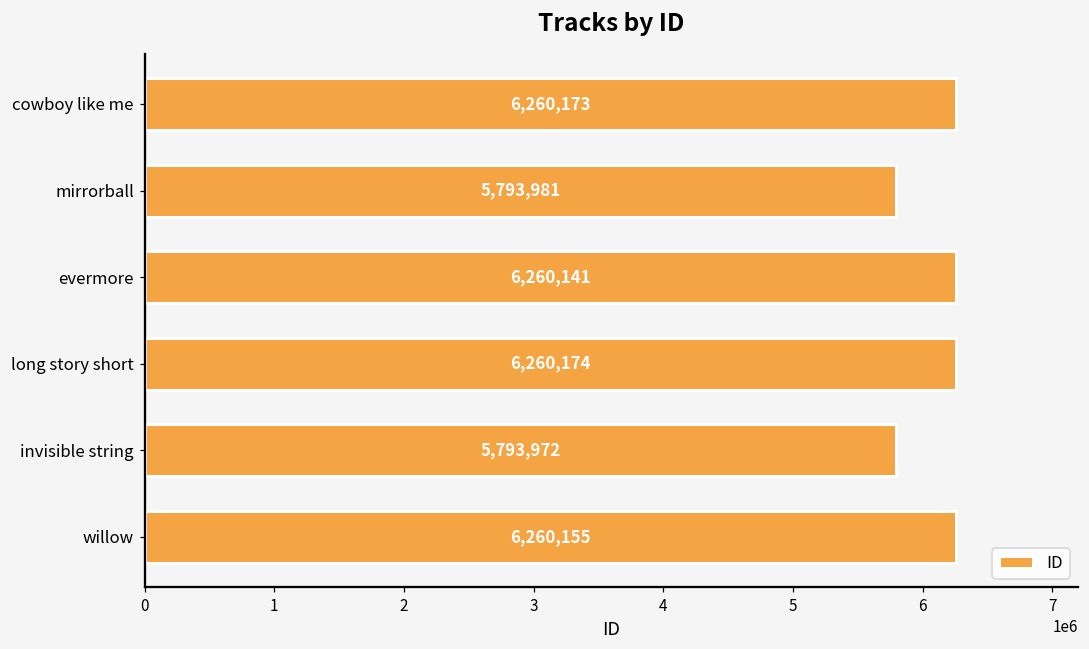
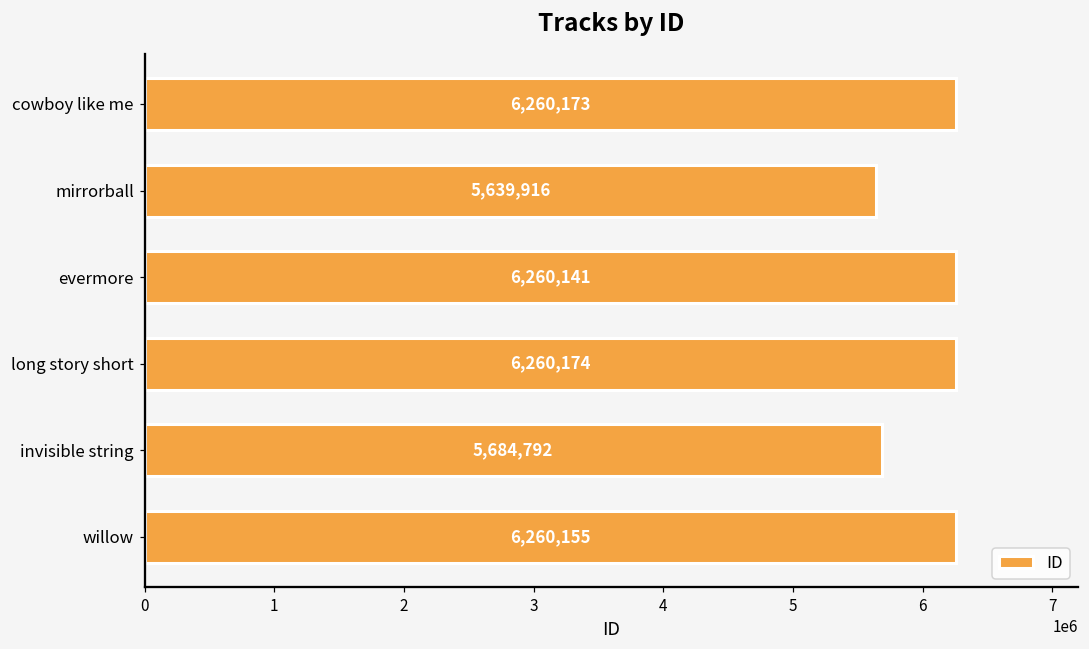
mirrorball: 5,793,981 -> 5,639,916
invisible string: 5,793,972 -> 5,684,792
